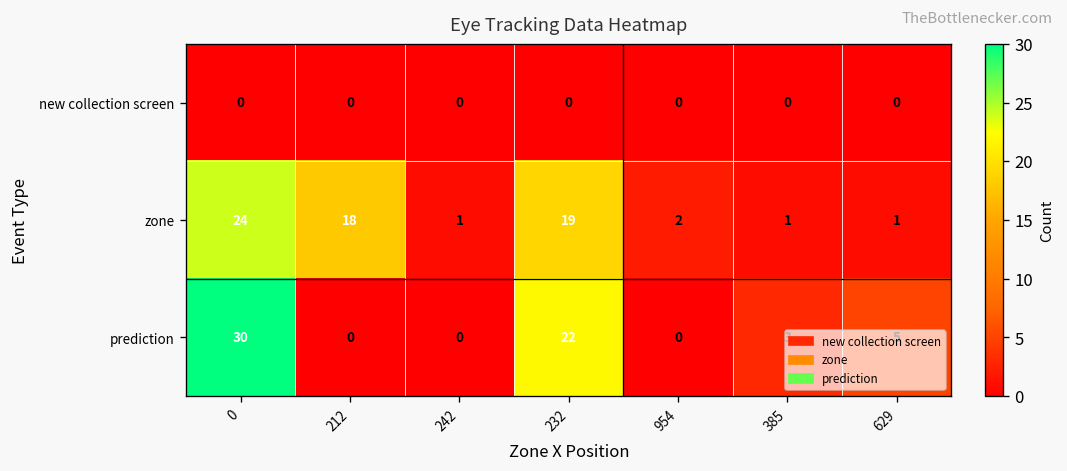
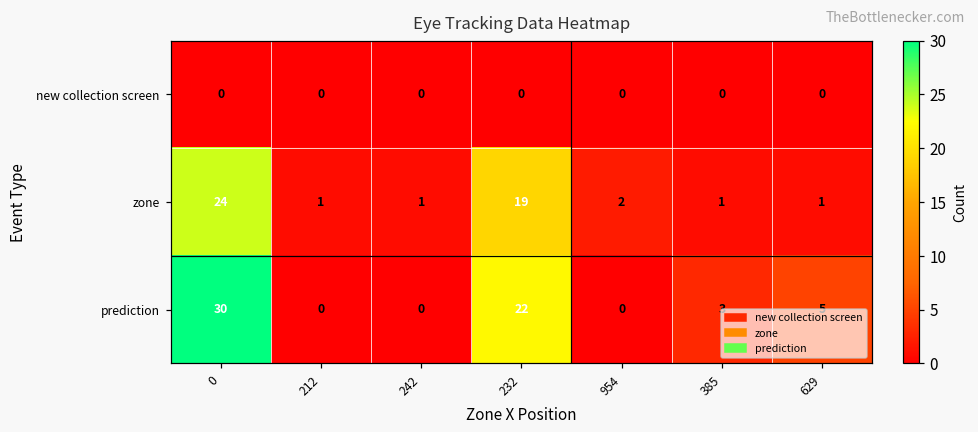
zone, 212: 18 -> 1
